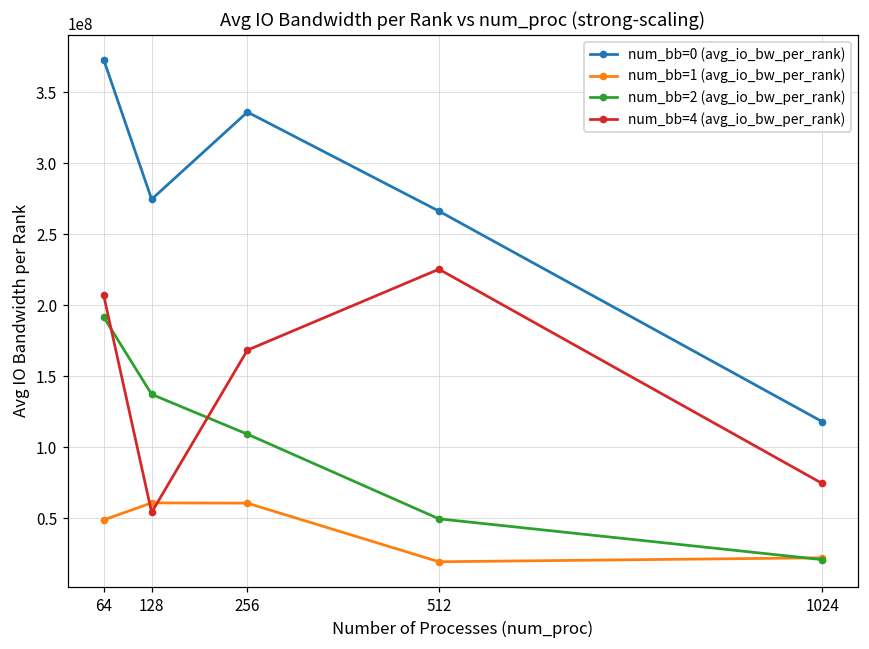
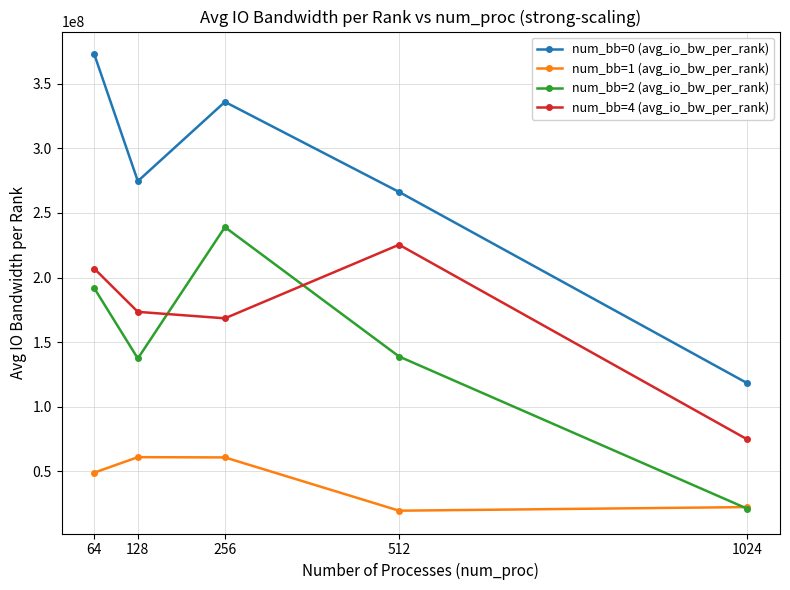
num_bb=4 (avg_io_bw_per_rank), 128: 54000000 -> 173000000
num_bb=2 (avg_io_bw_per_rank), 256: 109000000 -> 239000000
num_bb=2 (avg_io_bw_per_rank), 512: 50000000 -> 139000000
